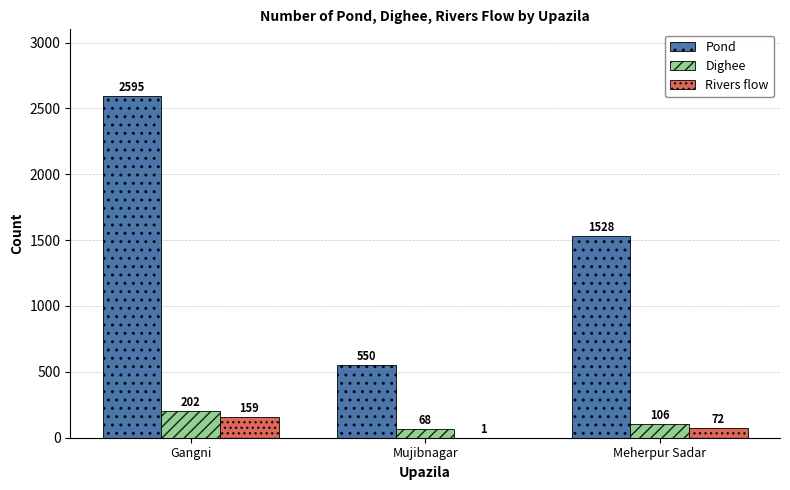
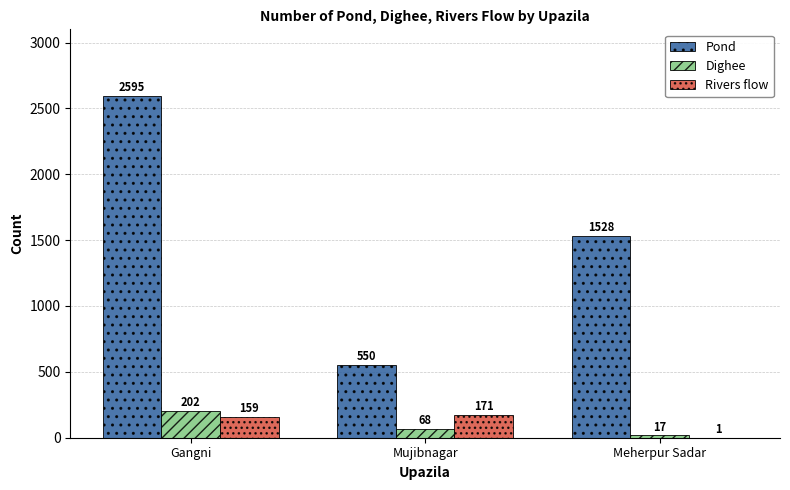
Rivers flow, Mujibnagar: 1 -> 171
Dighee, Meherpur Sadar: 106 -> 17
Rivers flow, Meherpur Sadar: 72 -> 1
